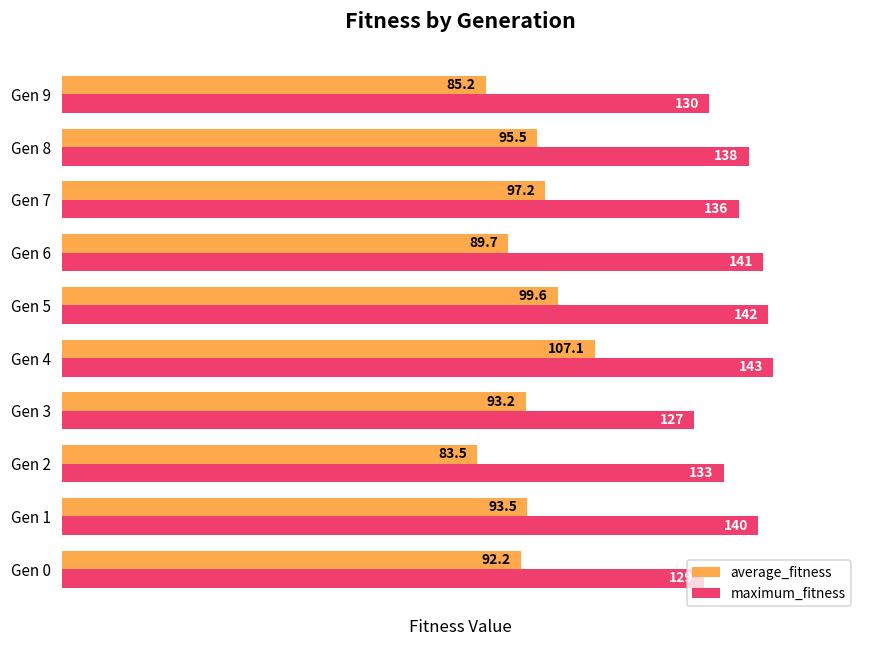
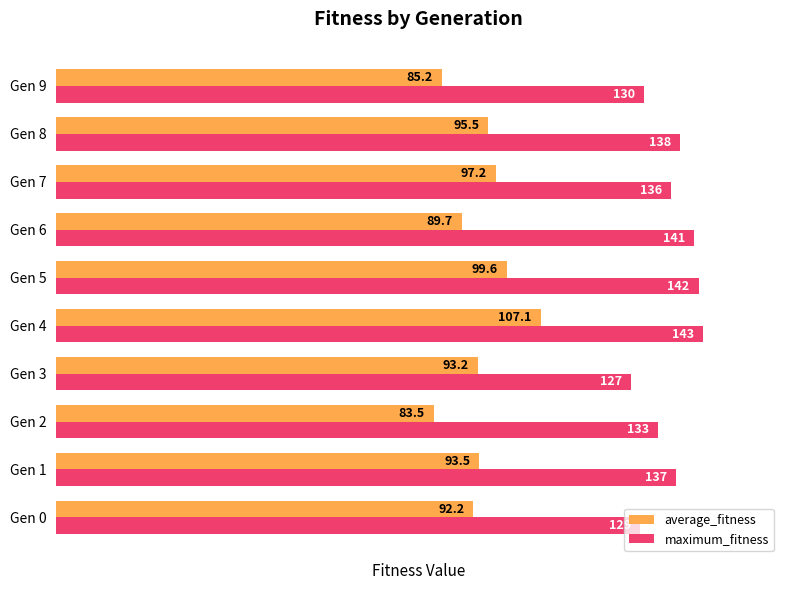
maximum_fitness, Gen 1: 140 -> 137
